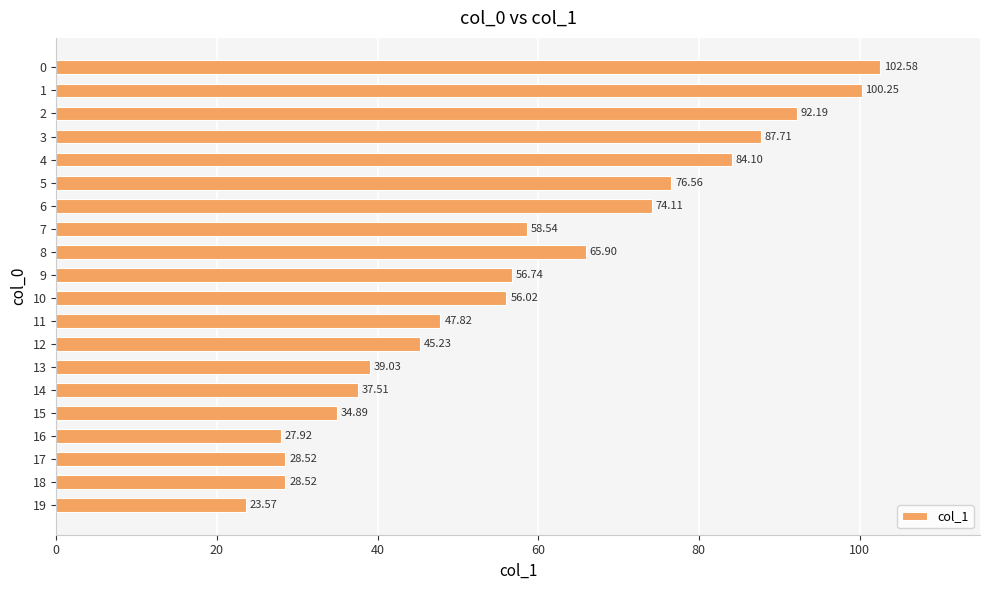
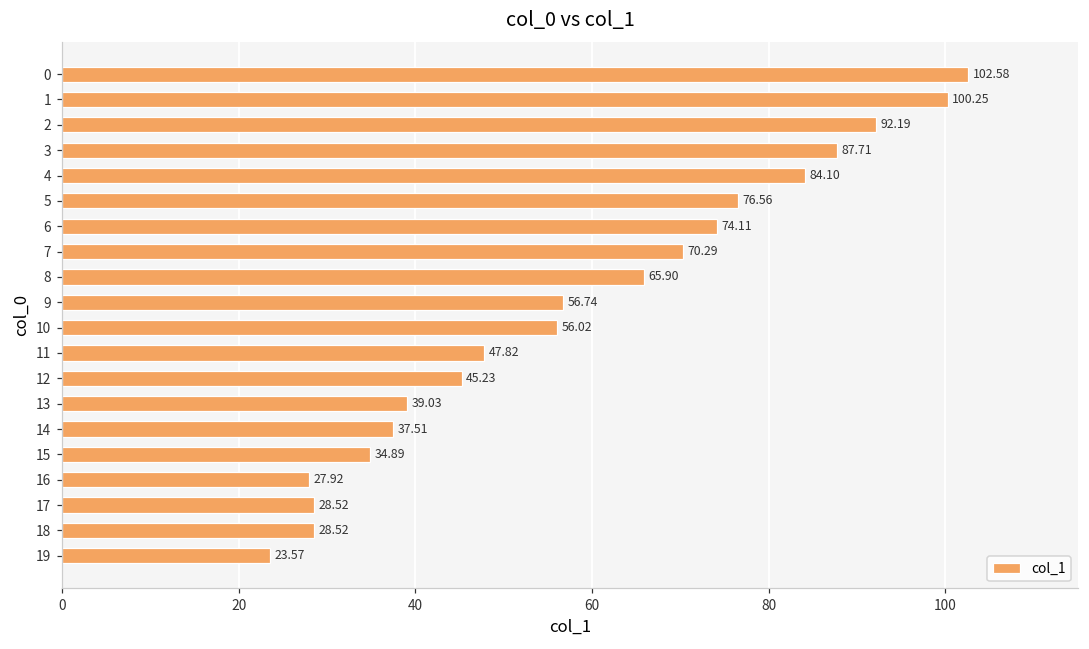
7: 58.54 -> 70.29
